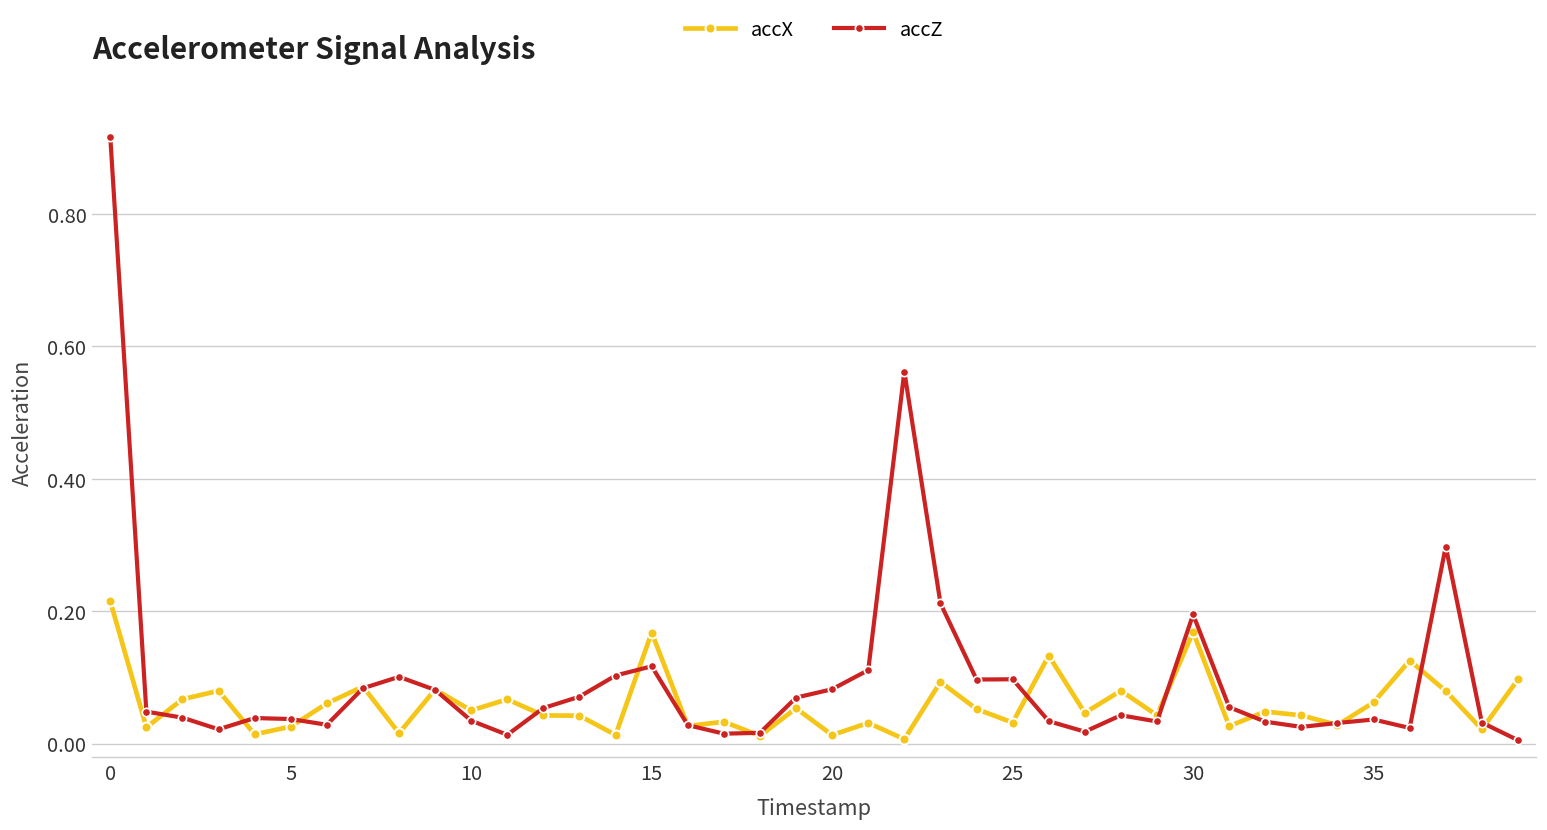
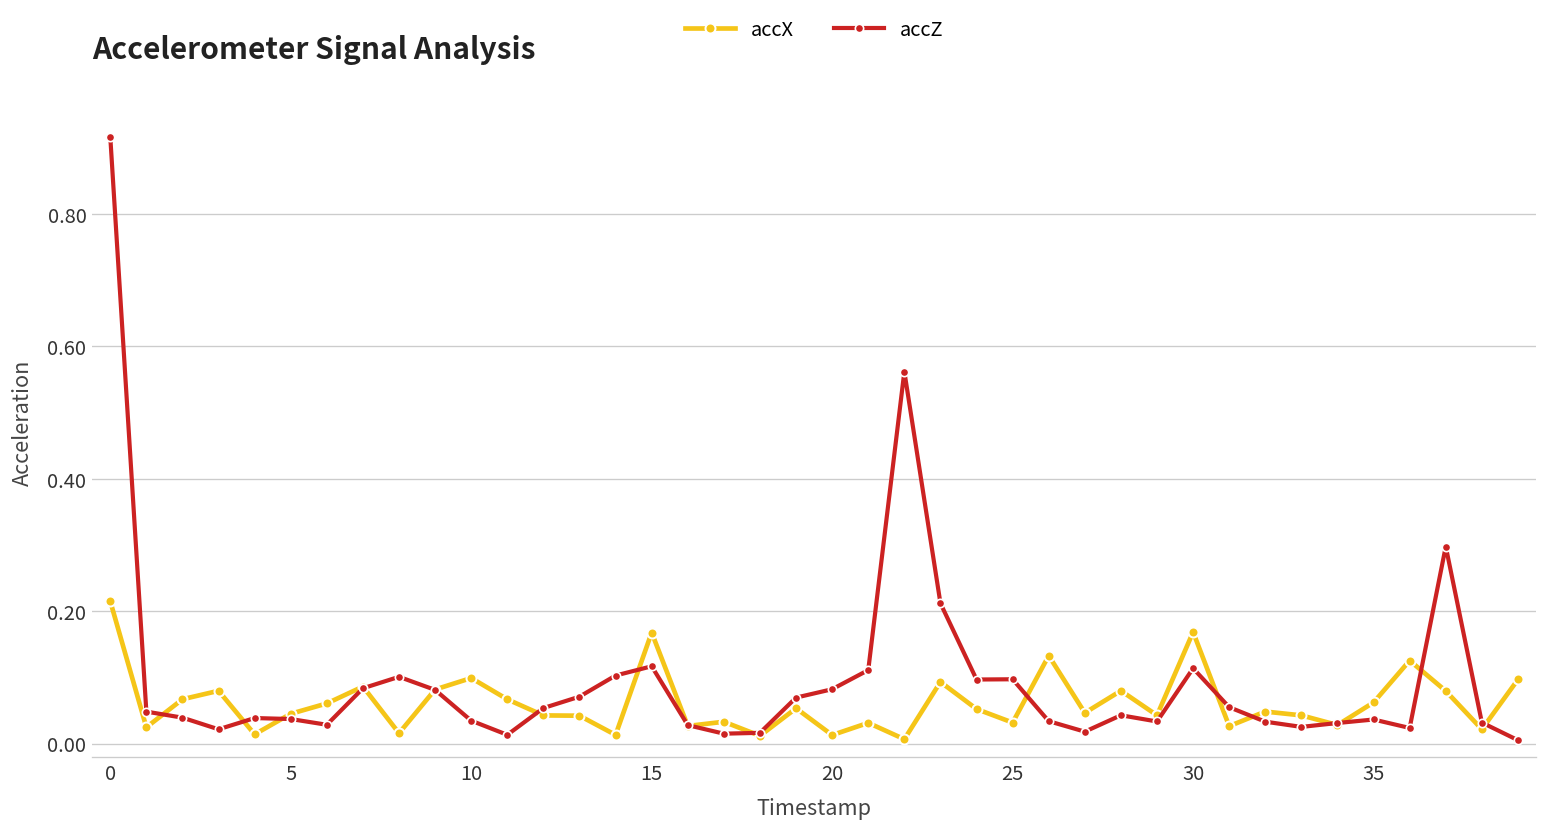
accX, 5: 0.03 -> 0.05
accX, 10: 0.05 -> 0.10
accZ, 30: 0.20 -> 0.11
